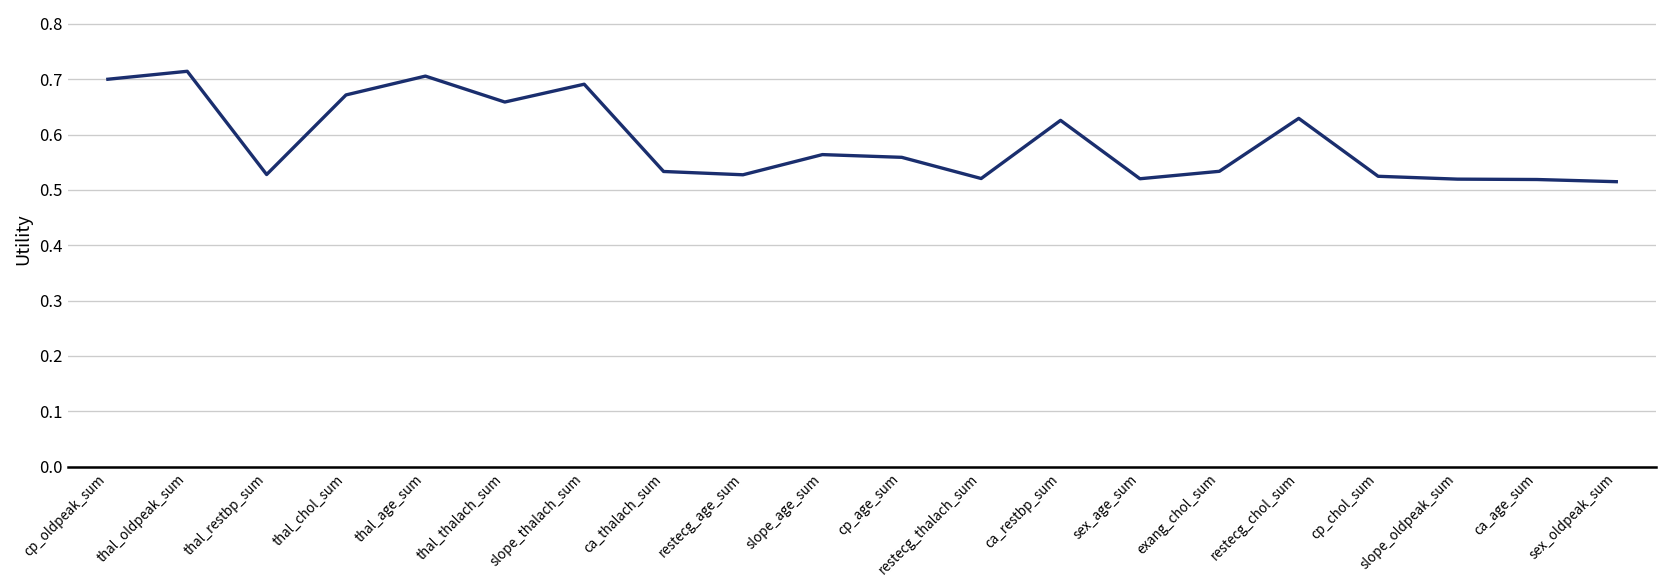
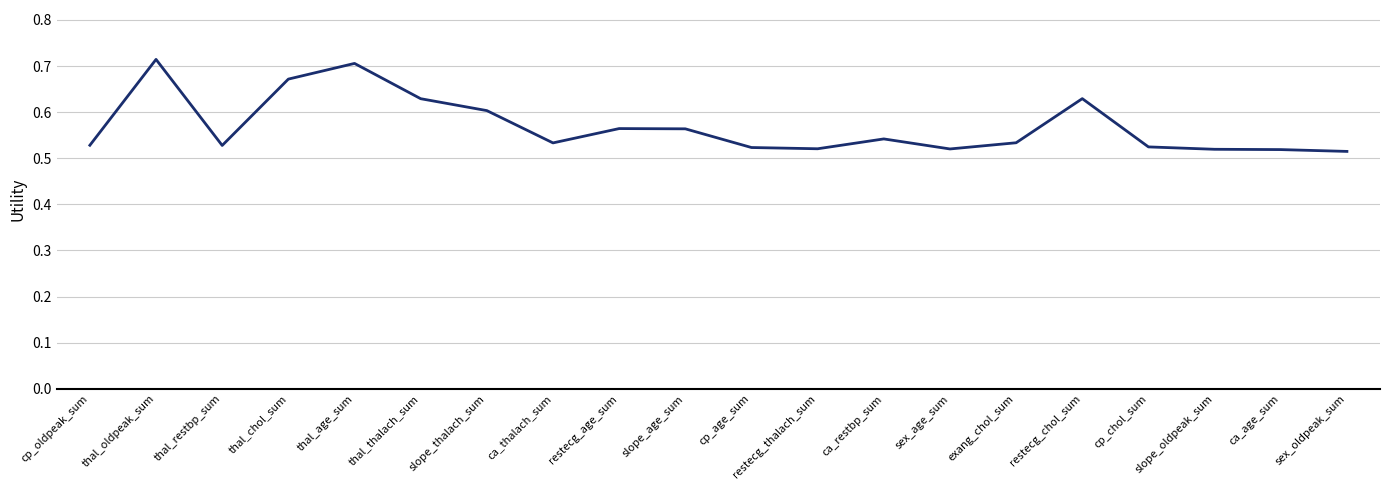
cp_oldpeak_sum: 0.70 -> 0.53
thal_thalach_sum: 0.66 -> 0.63
slope_thalach_sum: 0.69 -> 0.60
restecg_age_sum: 0.53 -> 0.56
cp_age_sum: 0.56 -> 0.52
ca_restbp_sum: 0.63 -> 0.54
